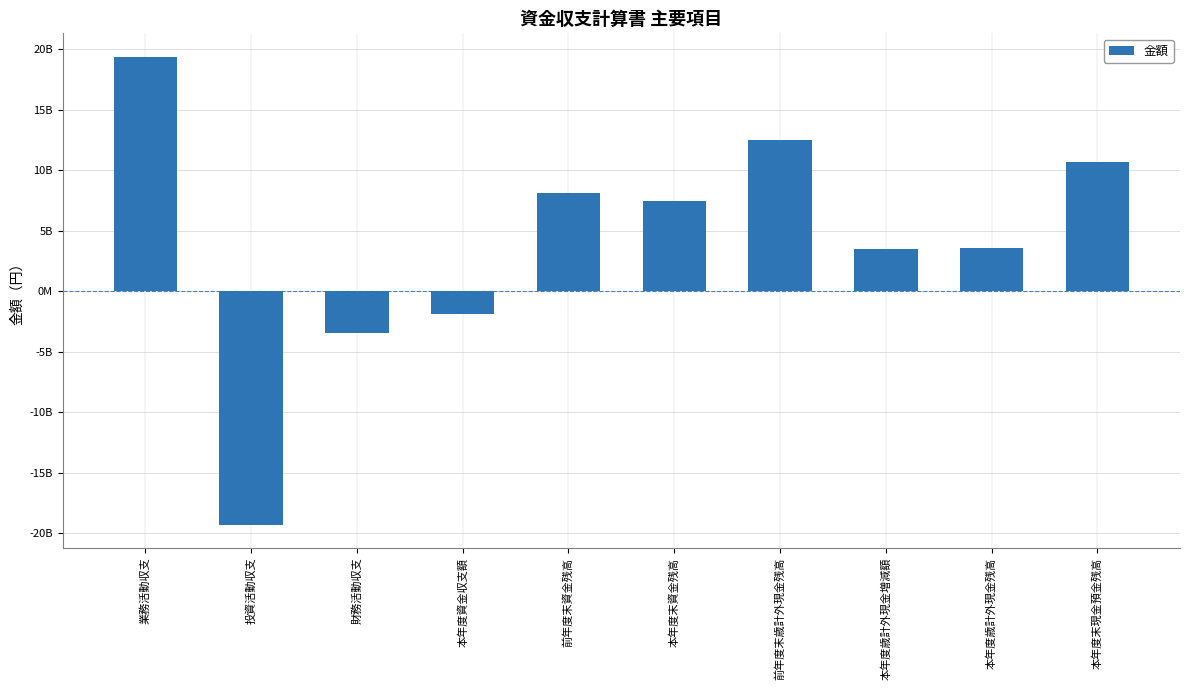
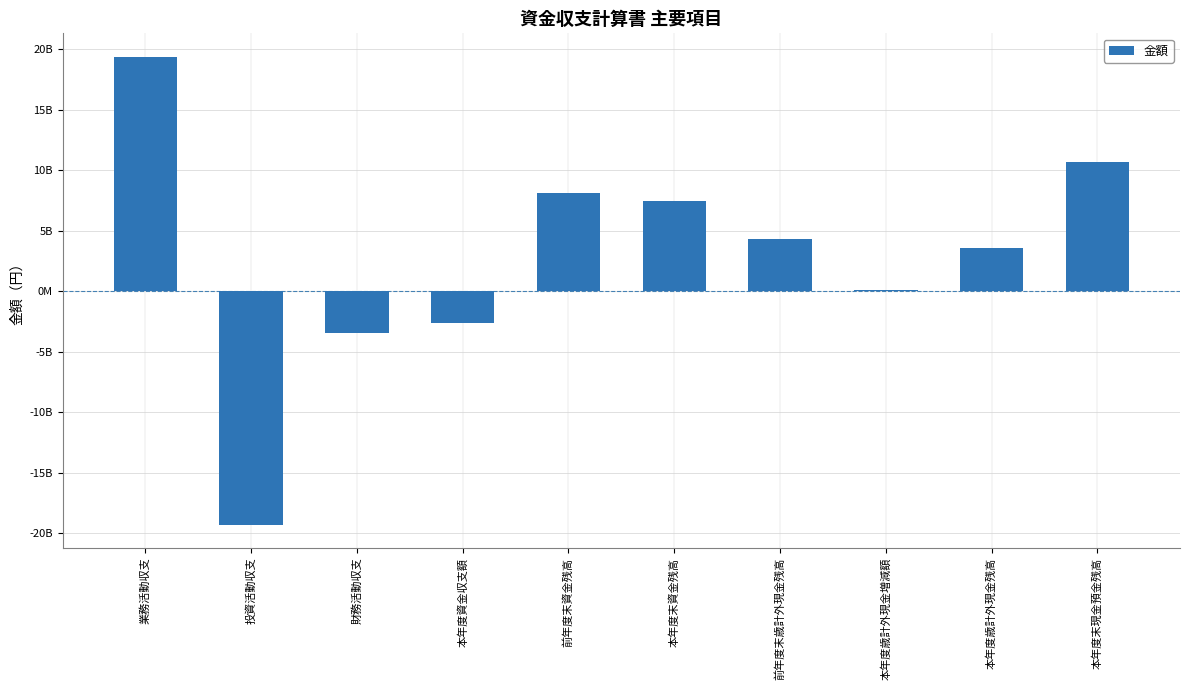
本年度資金収支額: -1900000000 -> -2600000000
前年度末歳計外現金残高: 12500000000 -> 4300000000
本年度歳計外現金増減額: 3500000000 -> 100000000
